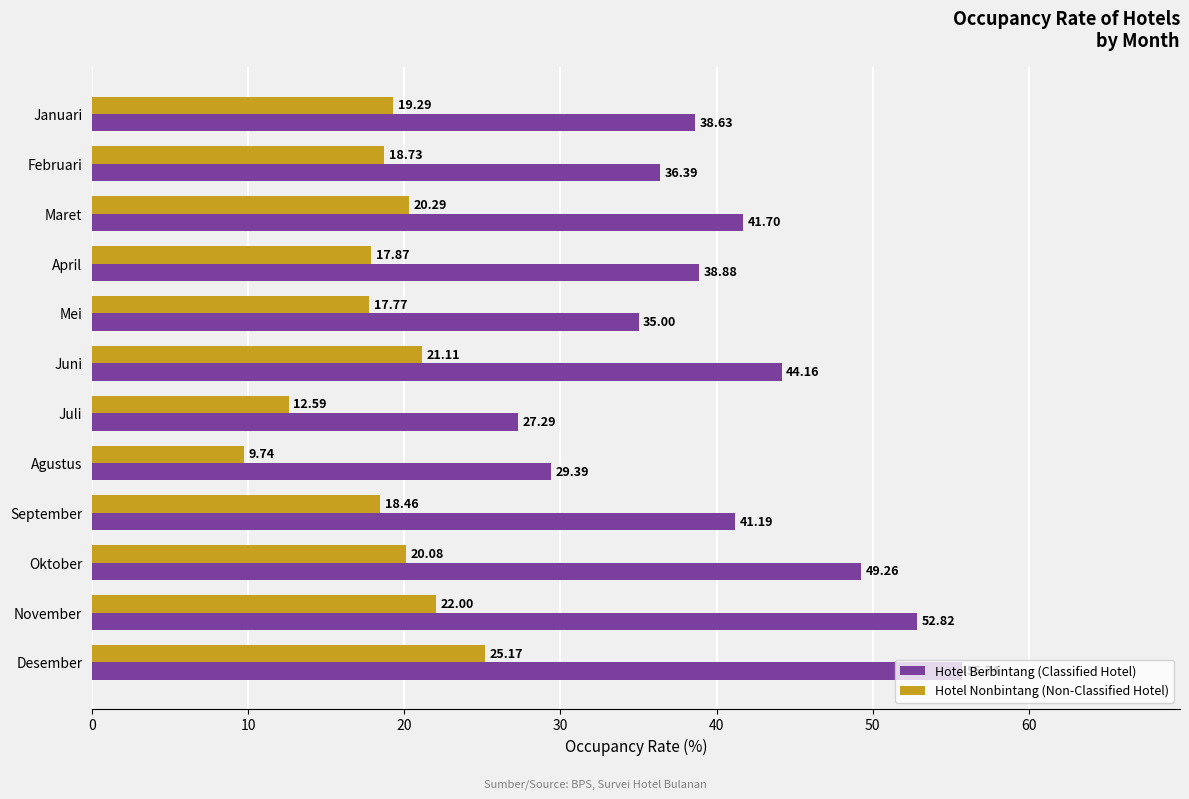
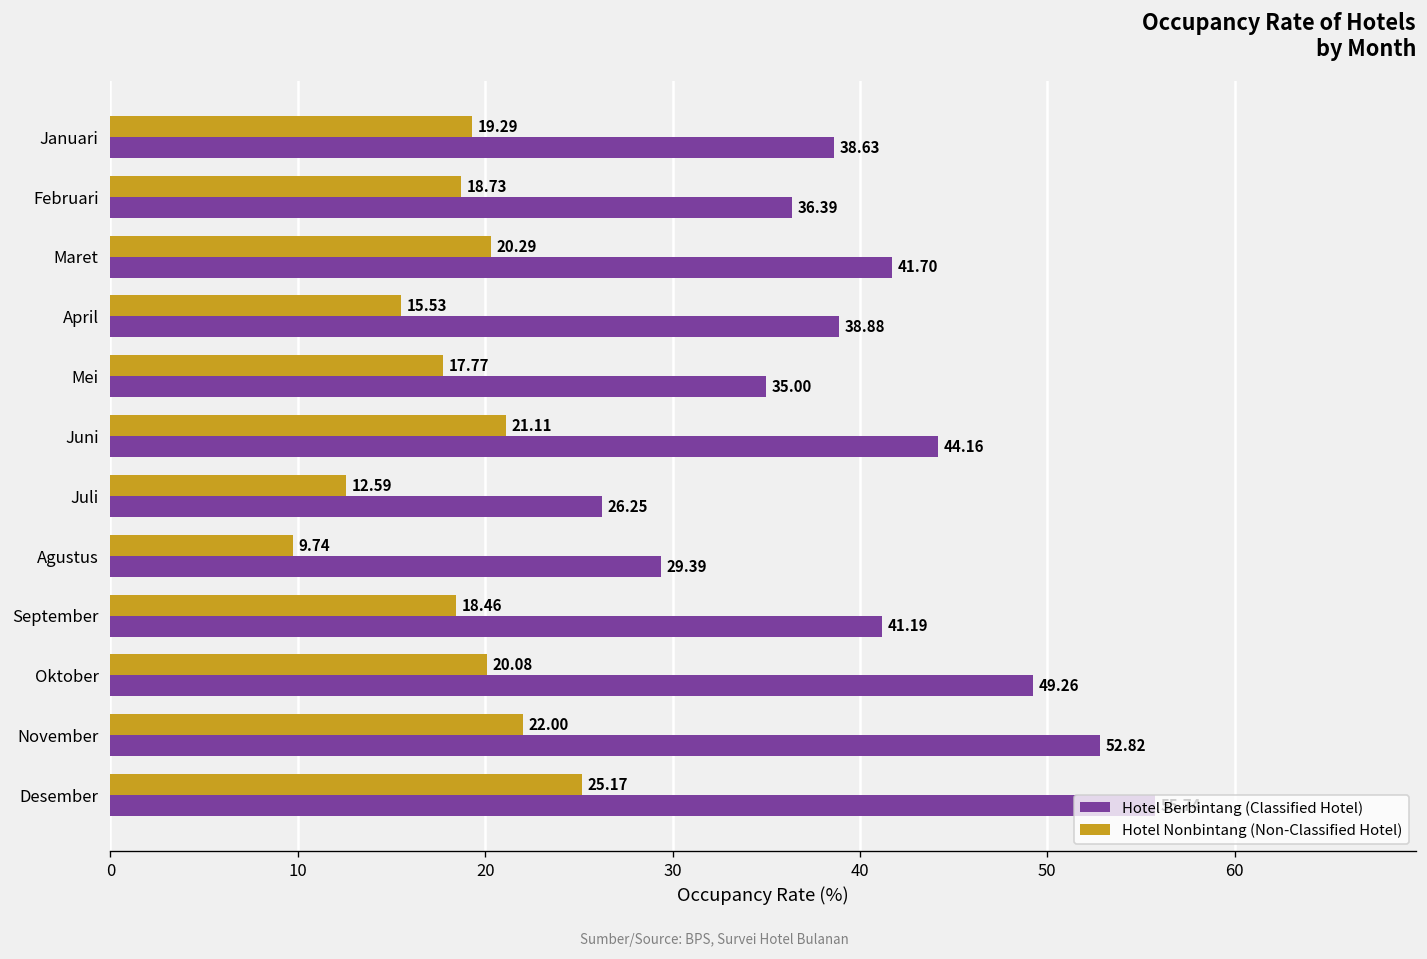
Hotel Nonbintang (Non-Classified Hotel), April: 17.87 -> 15.53
Hotel Berbintang (Classified Hotel), Juli: 27.29 -> 26.25
